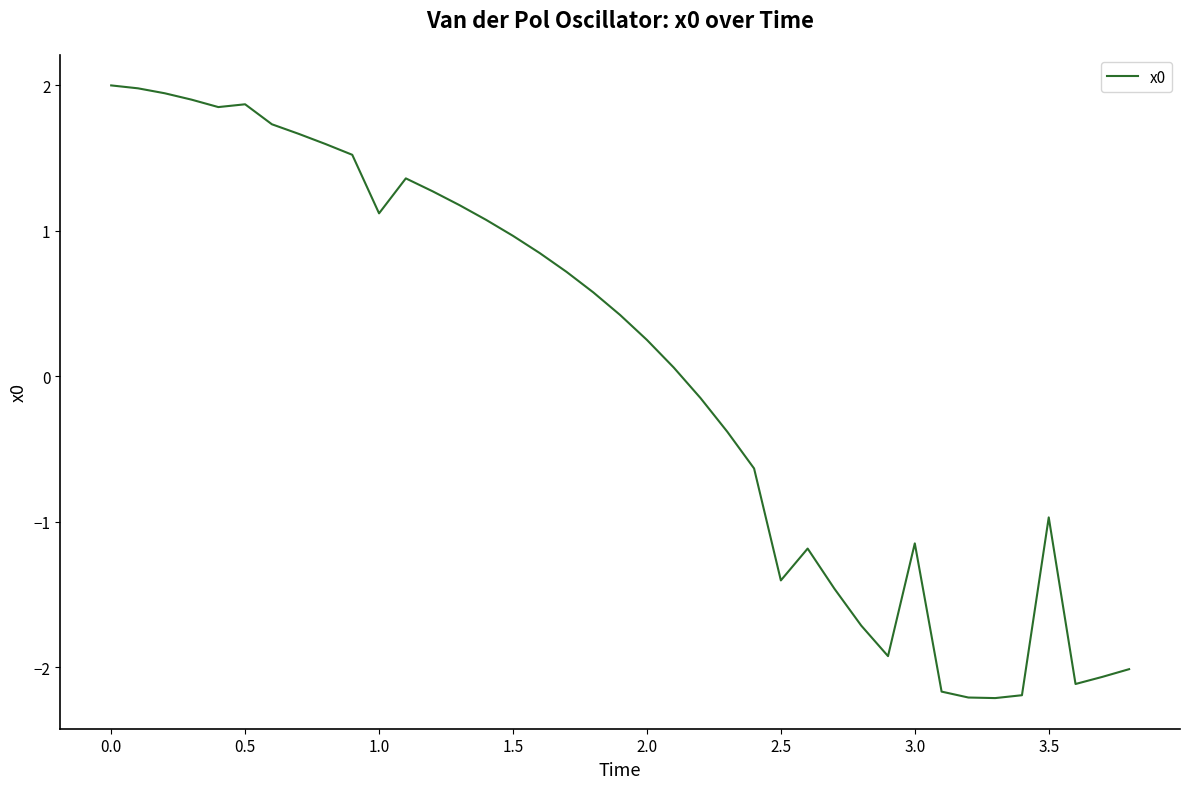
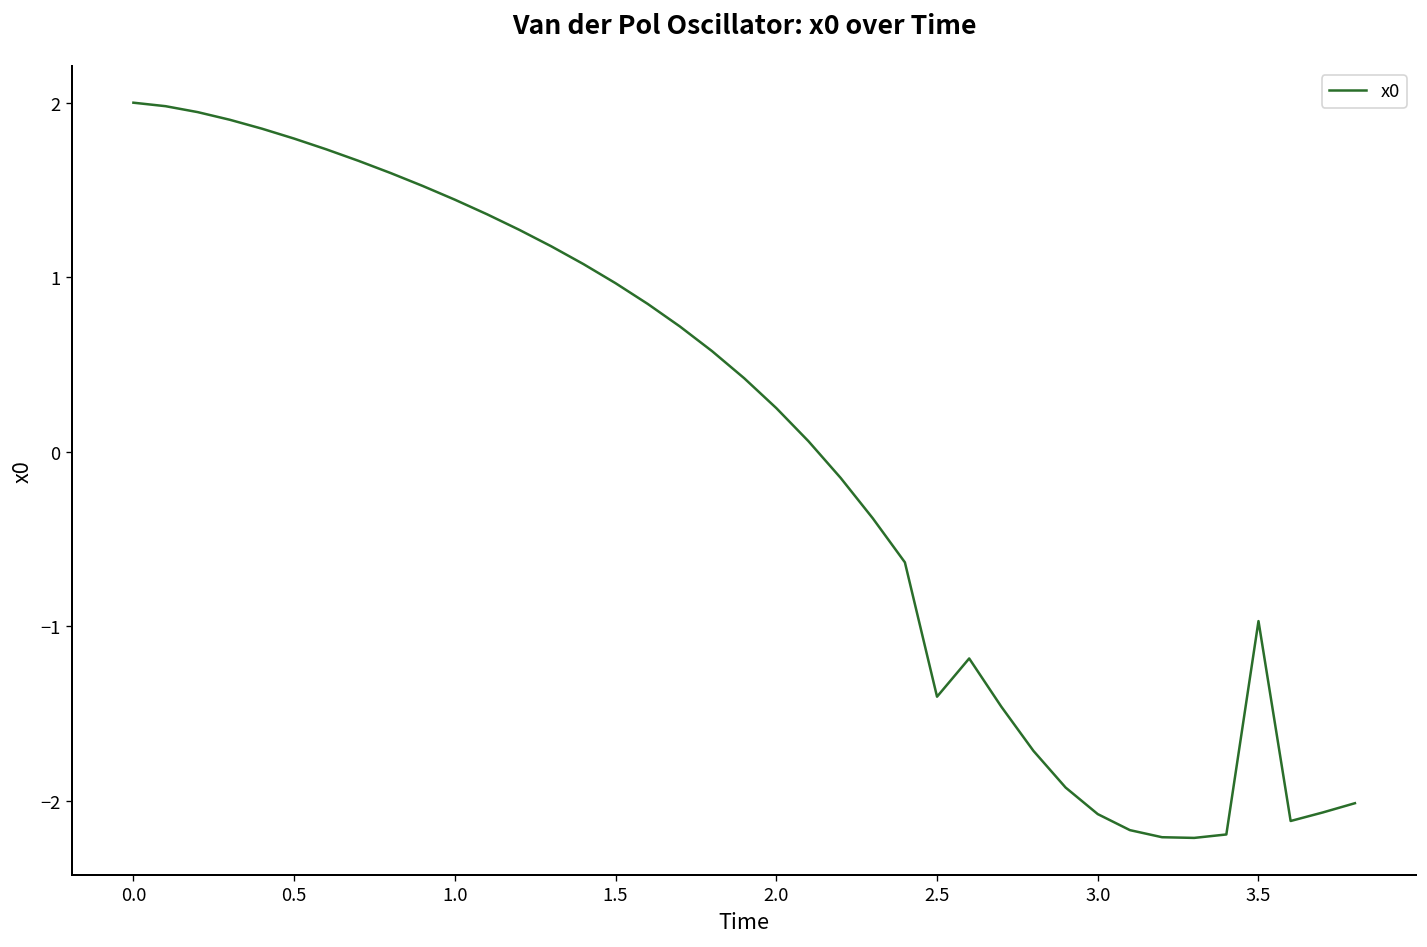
0.5: 1.87 -> 1.79
1.0: 1.12 -> 1.44
3.0: -1.15 -> -2.08
